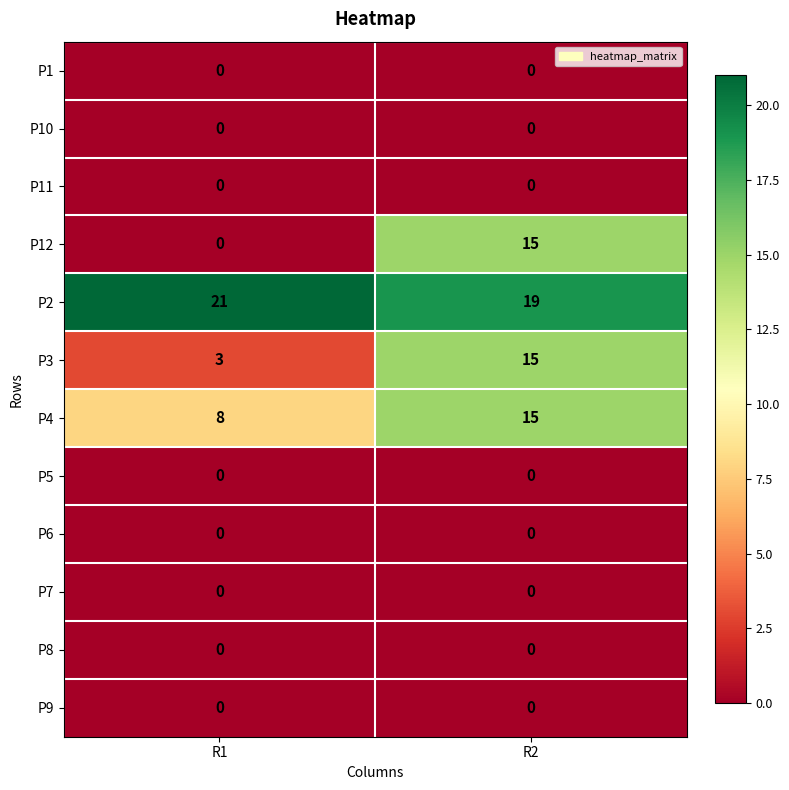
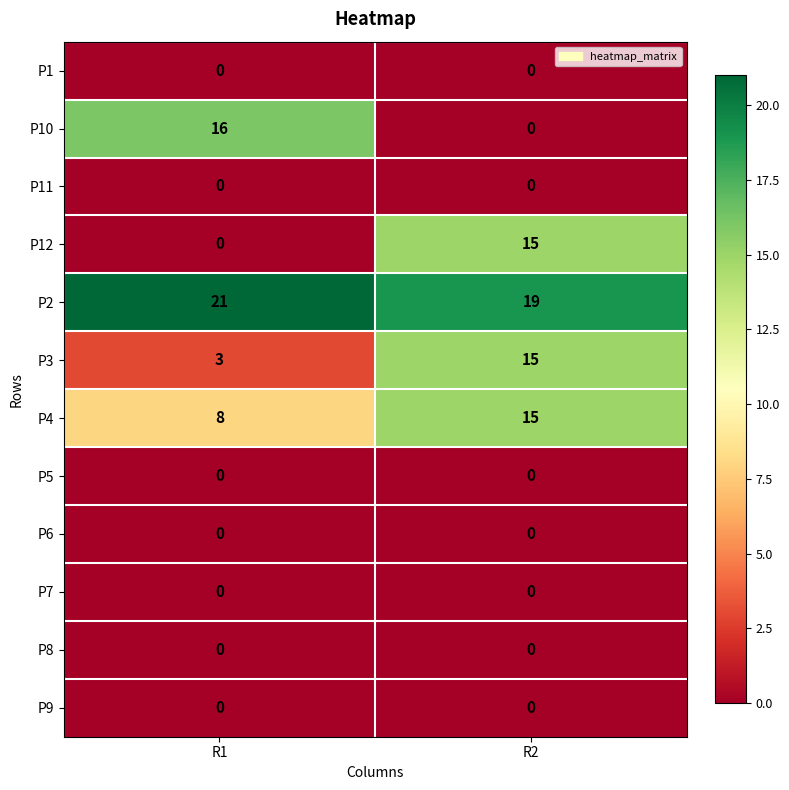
P10, R1: 0 -> 16
